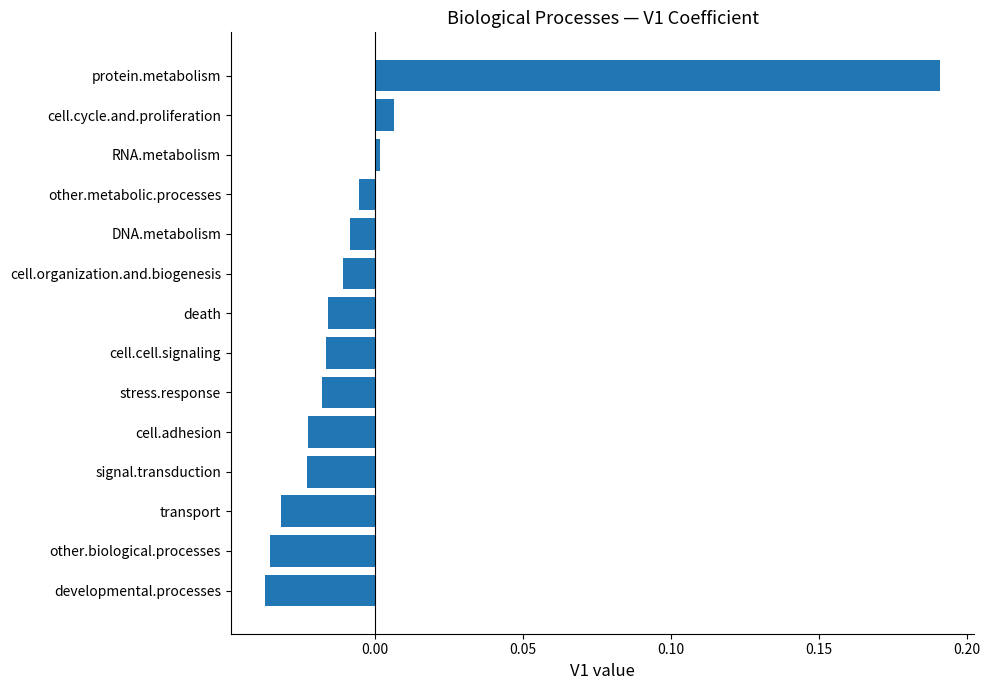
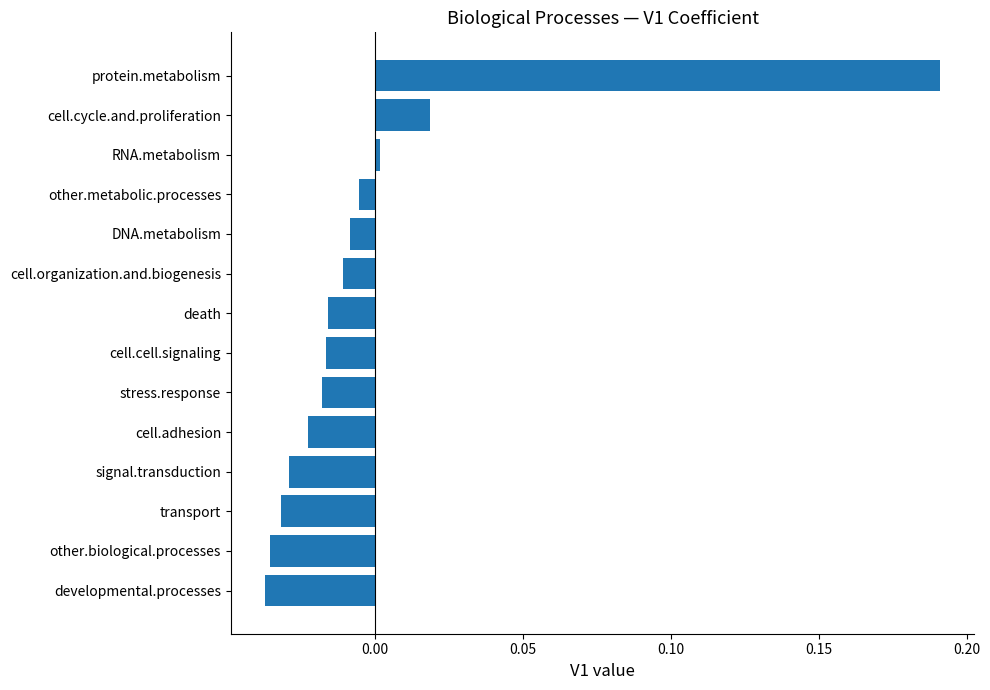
cell.cycle.and.proliferation: 0.006 -> 0.019
signal.transduction: -0.023 -> -0.029
